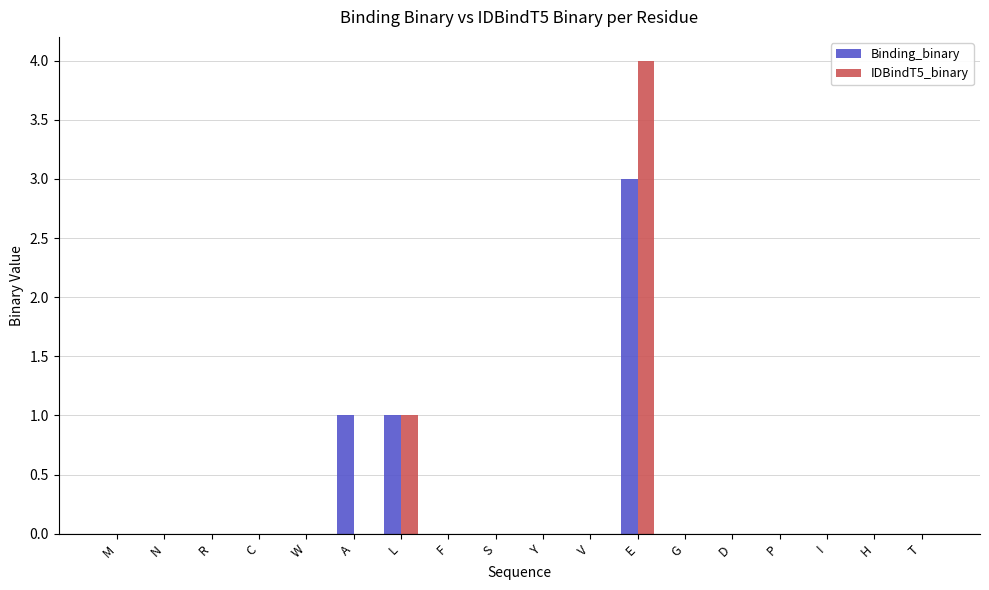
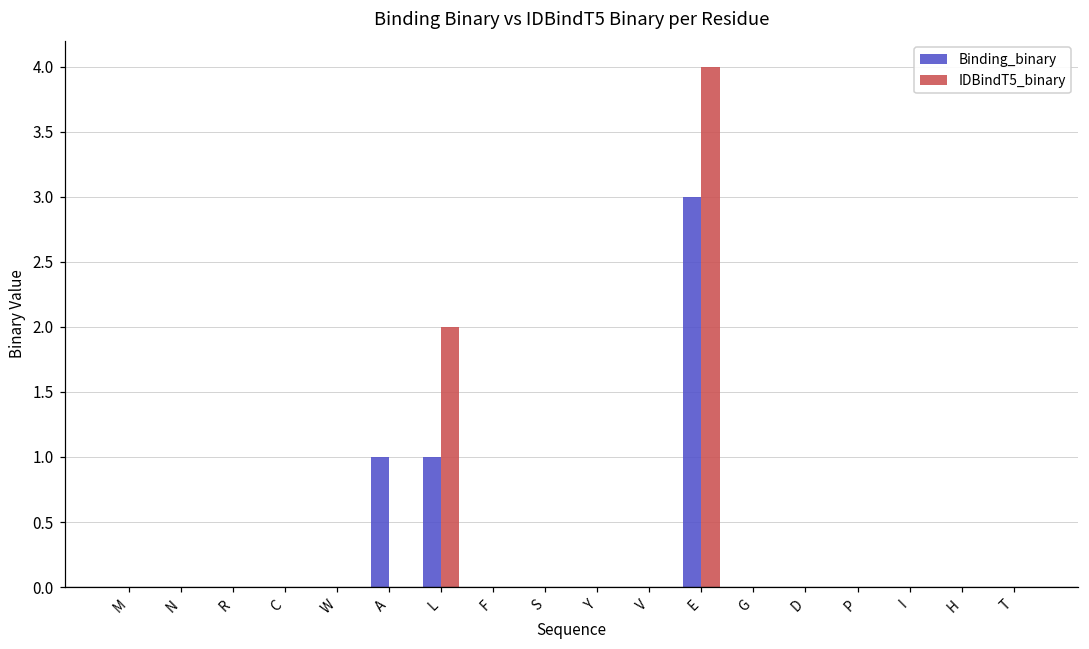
IDBindT5_binary, L: 1 -> 2
